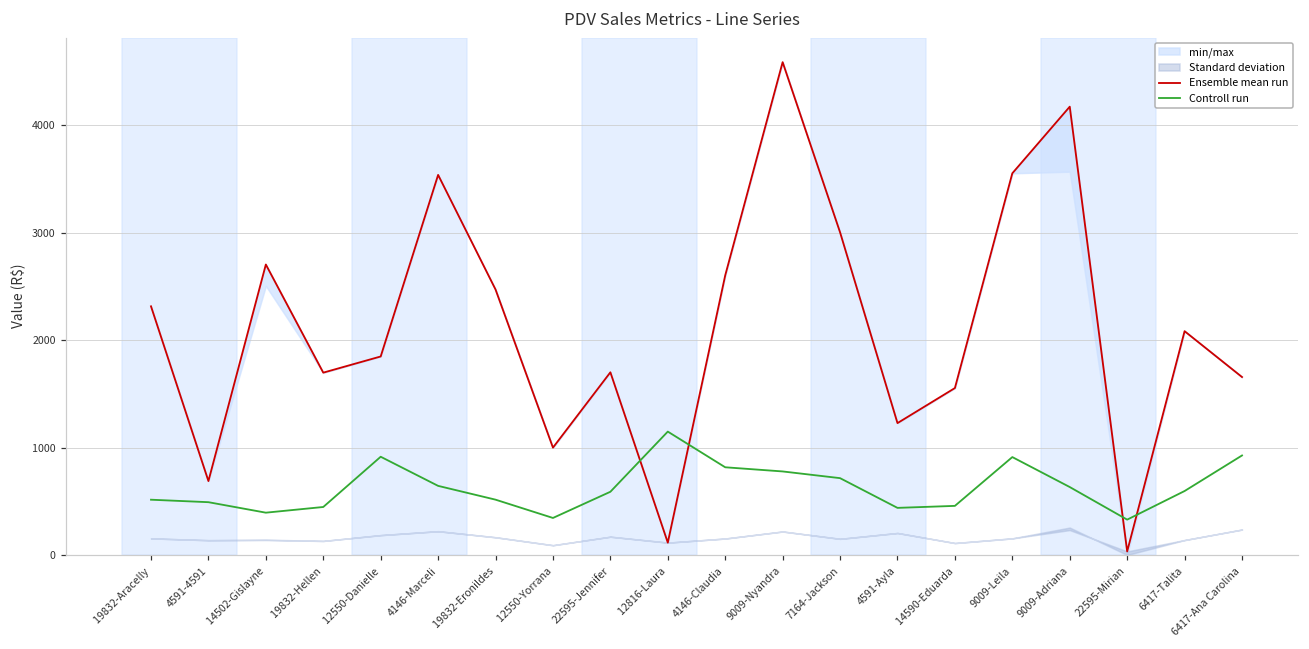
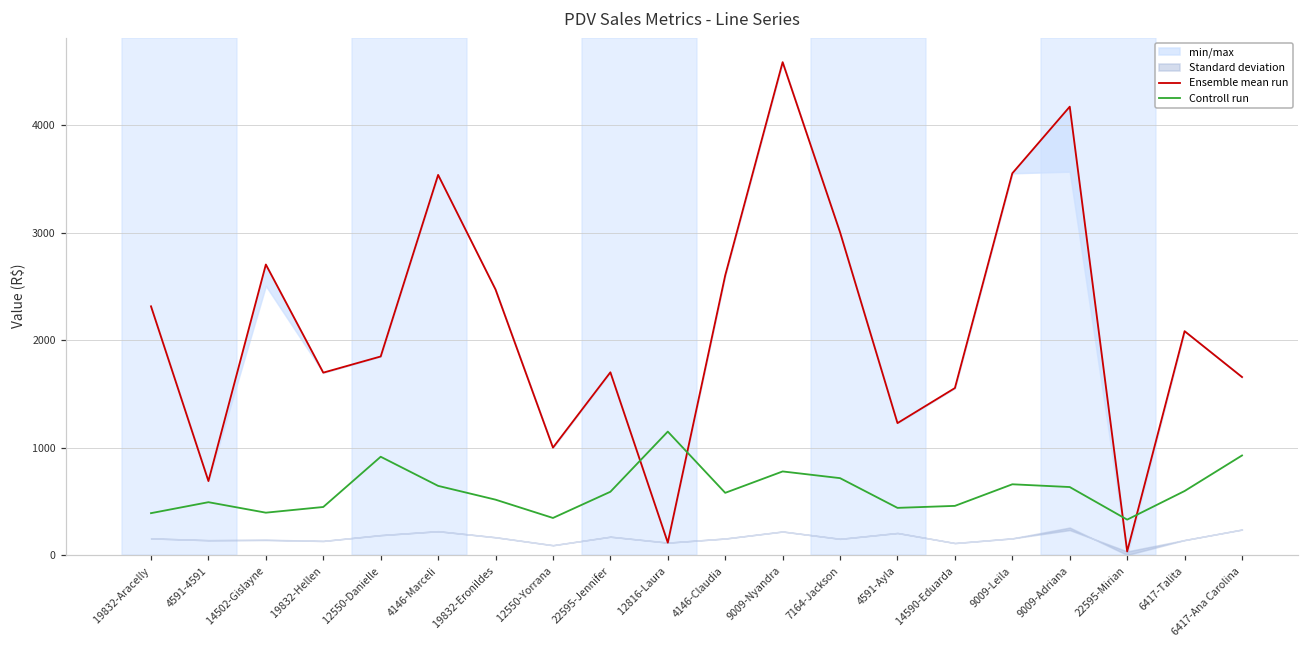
Controll run, 19832-Aracelly: 500 -> 400
Controll run, 4146-Claudia: 800 -> 600
Controll run, 9009-Leila: 900 -> 700
